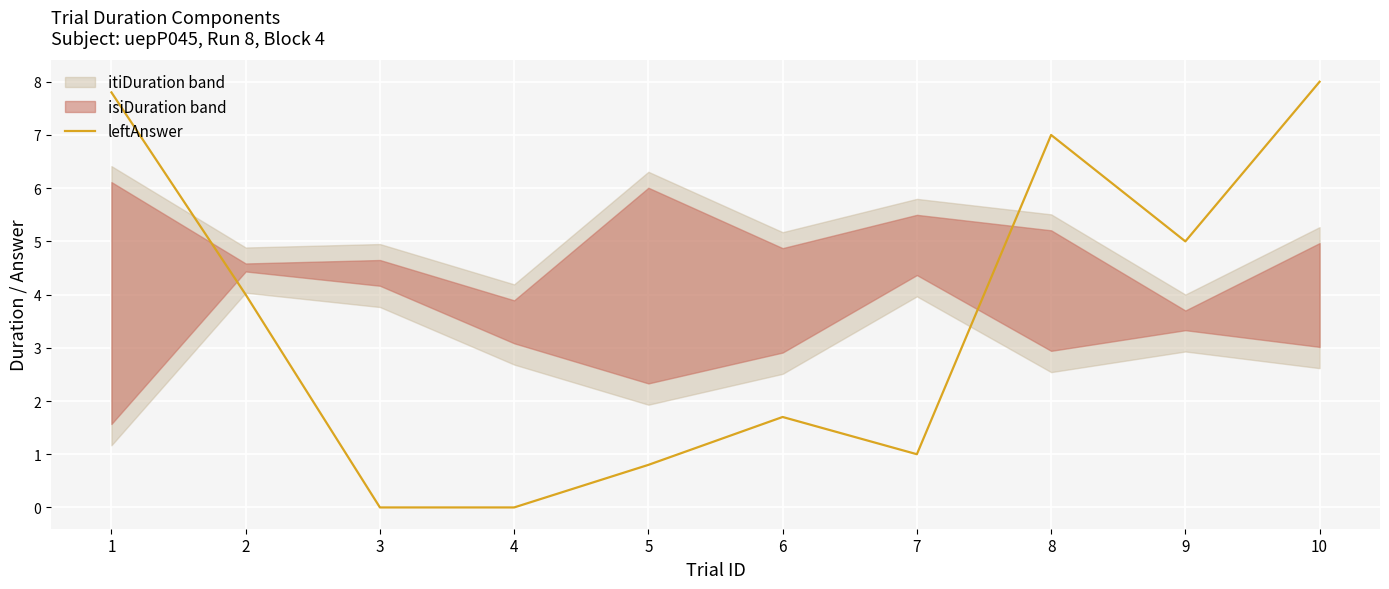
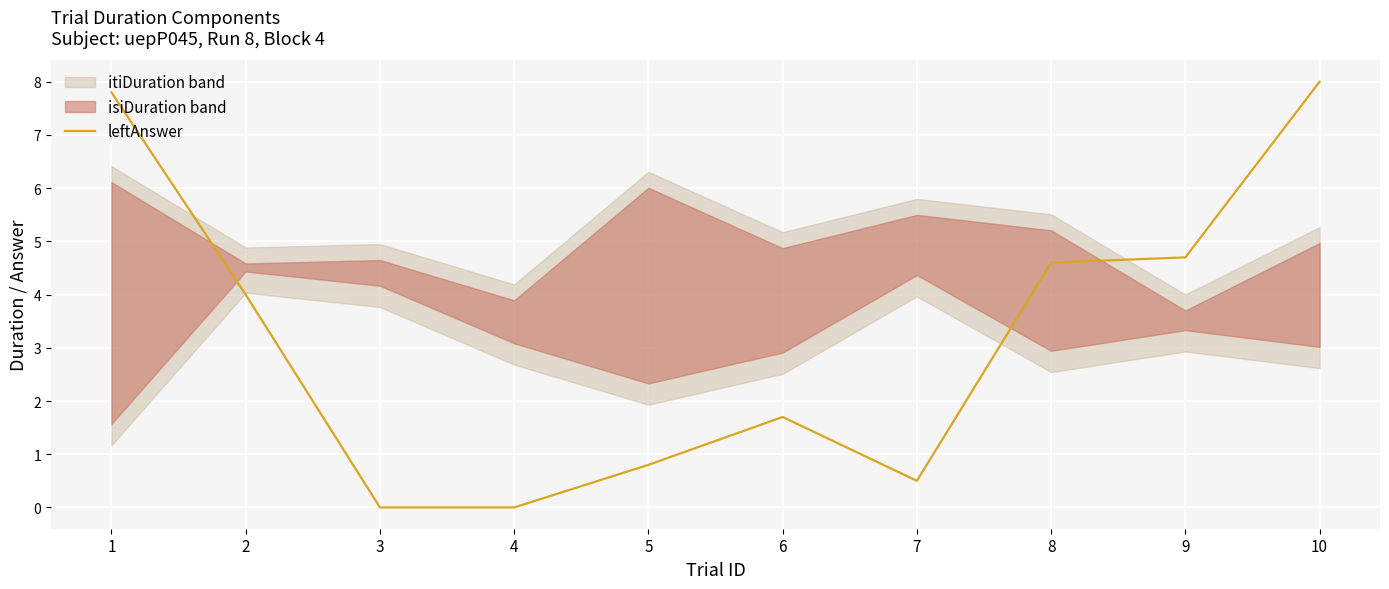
leftAnswer, 7: 1.0 -> 0.5
leftAnswer, 8: 7.0 -> 4.6
leftAnswer, 9: 5.0 -> 4.7
